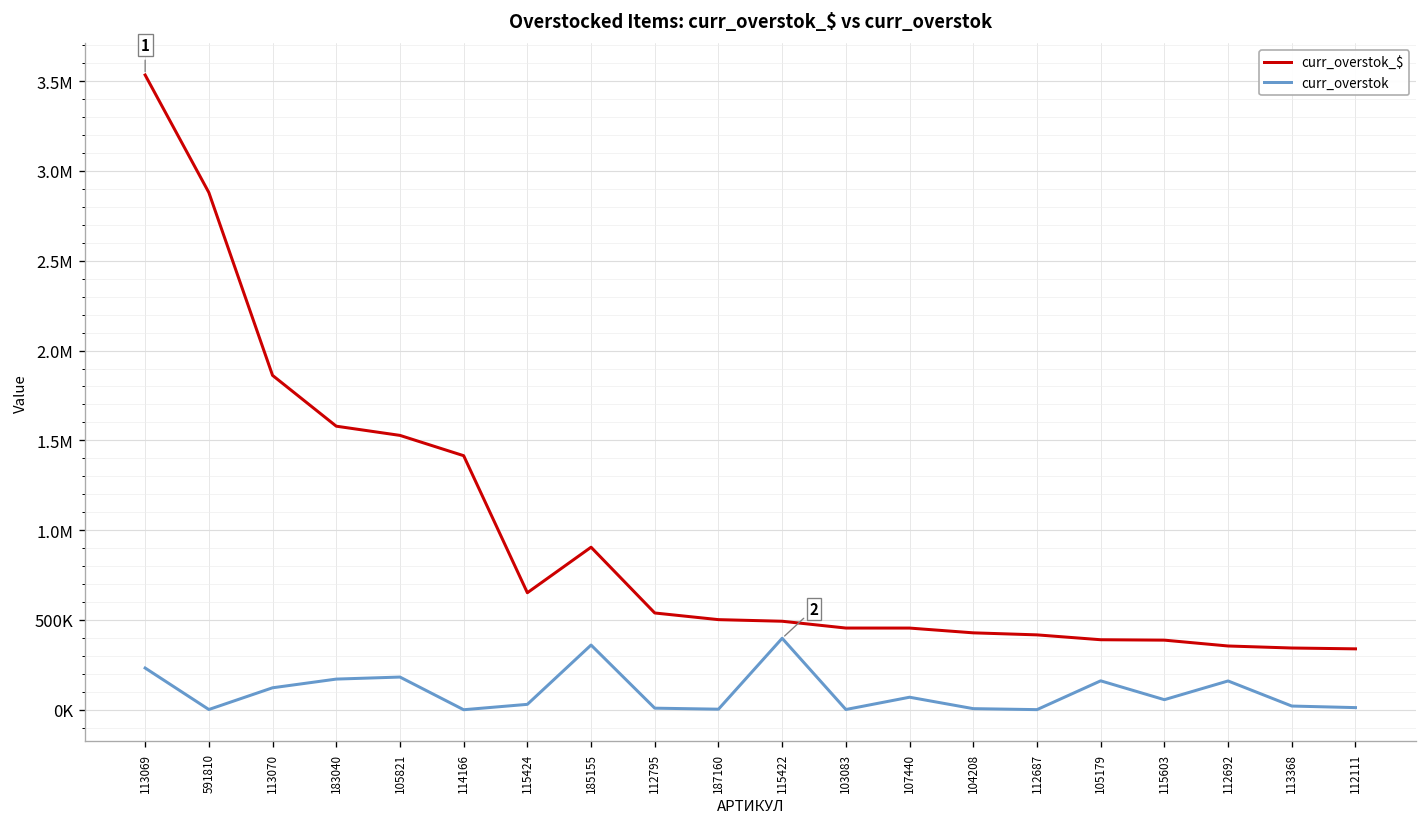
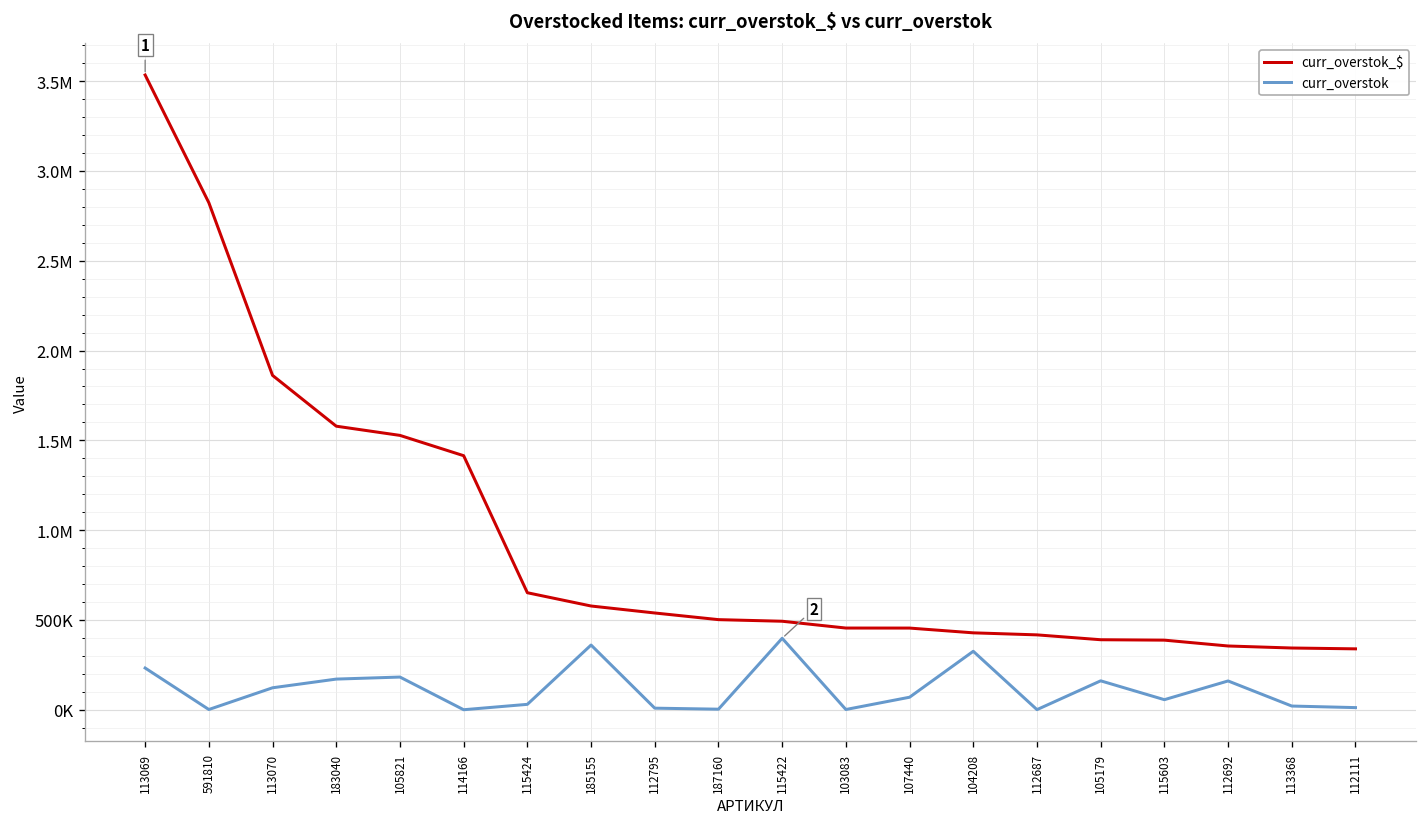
curr_overstok_$, 591810: 2880000 -> 2820000
curr_overstok_$, 185155: 910000 -> 580000
curr_overstok, 104208: 10000 -> 330000
